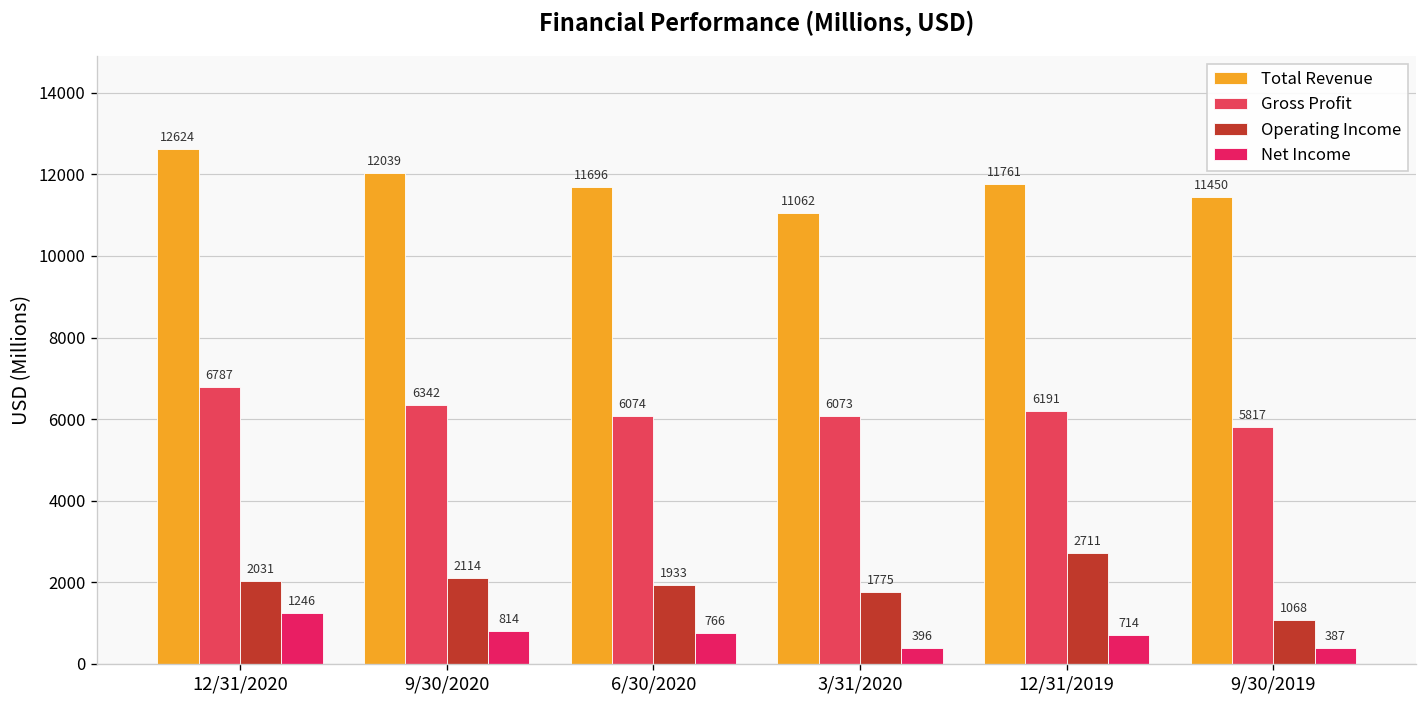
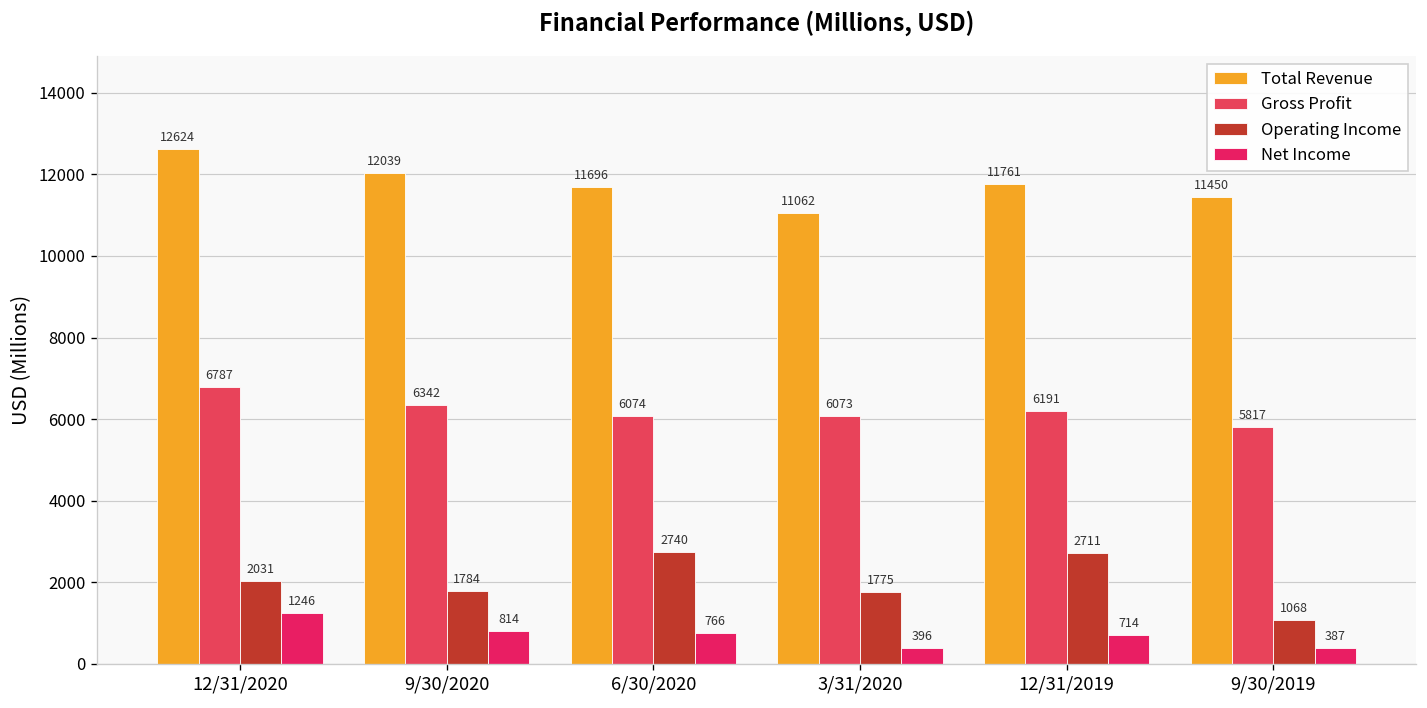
Operating Income, 9/30/2020: 2114 -> 1784
Operating Income, 6/30/2020: 1933 -> 2740
